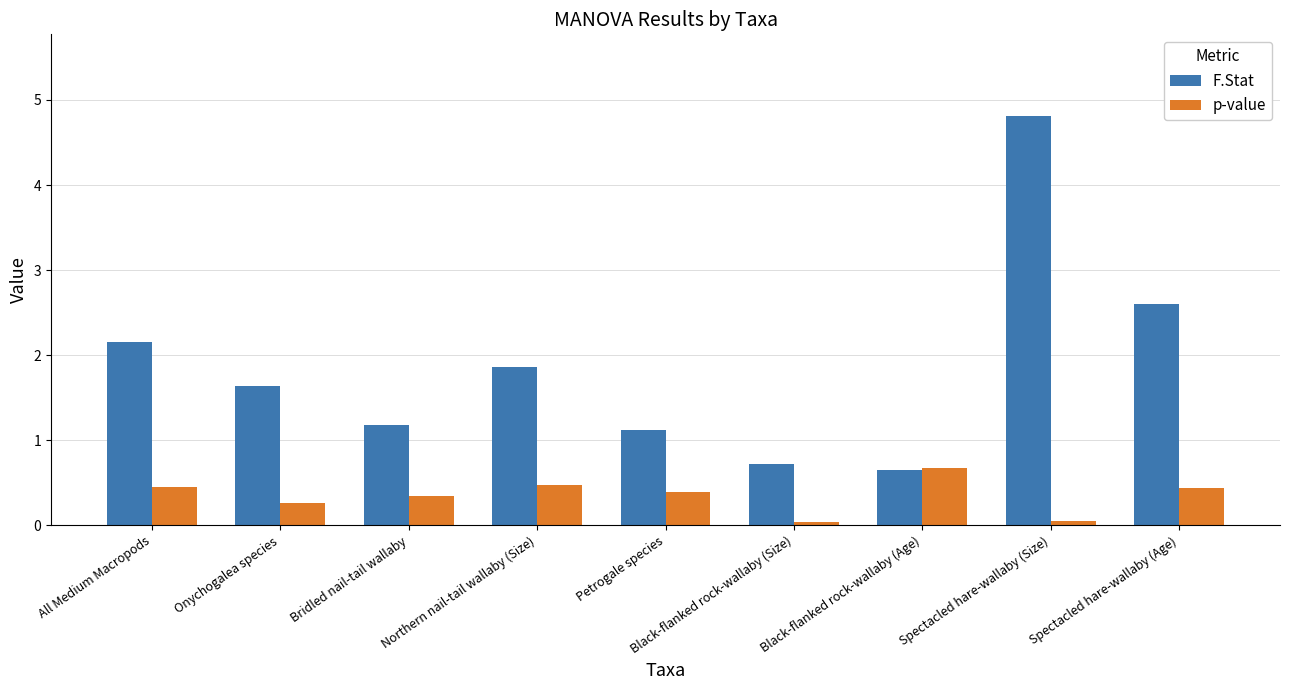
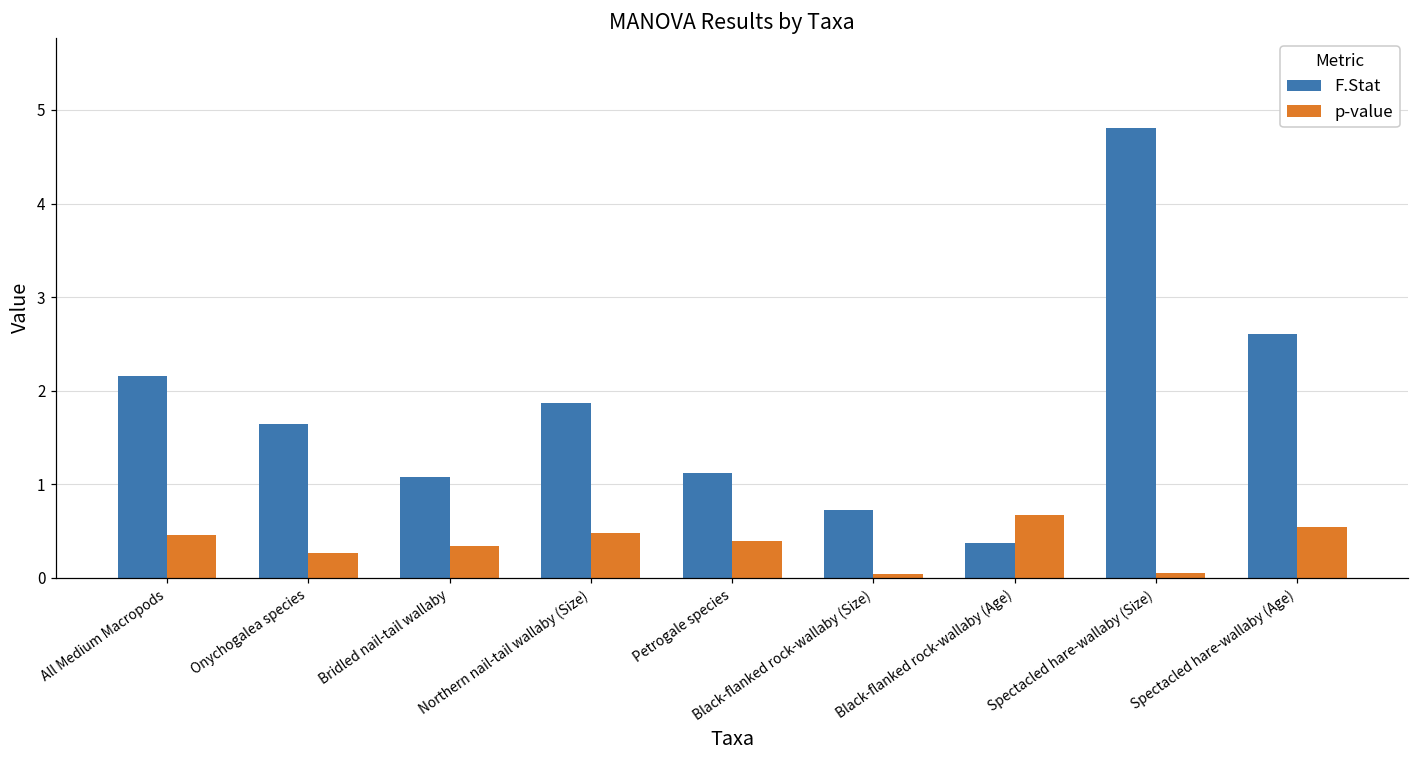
F.Stat, Bridled nail-tail wallaby: 1.2 -> 1.1
F.Stat, Black-flanked rock-wallaby (Age): 0.6 -> 0.4
p-value, Spectacled hare-wallaby (Age): 0.4 -> 0.5
